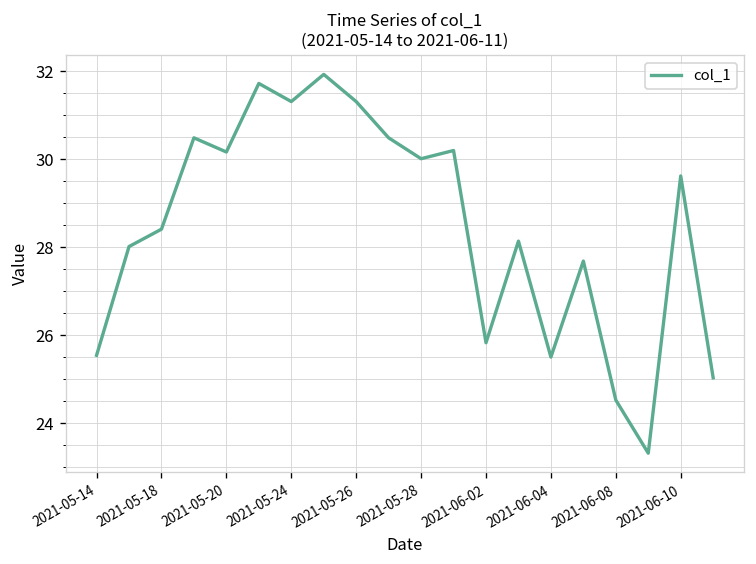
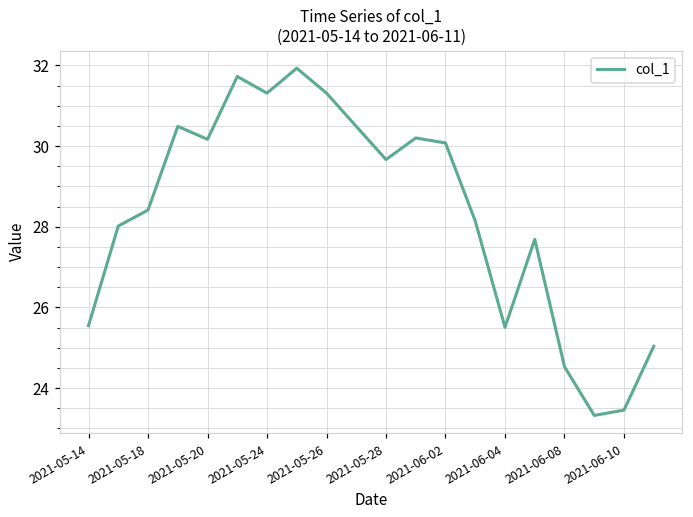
2021-05-28: 30.0 -> 29.7
2021-06-02: 25.8 -> 30.1
2021-06-10: 29.6 -> 23.5
